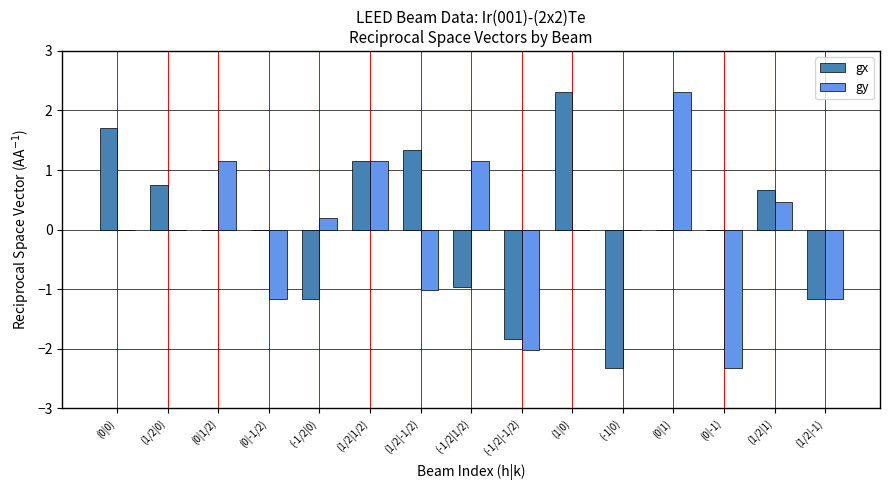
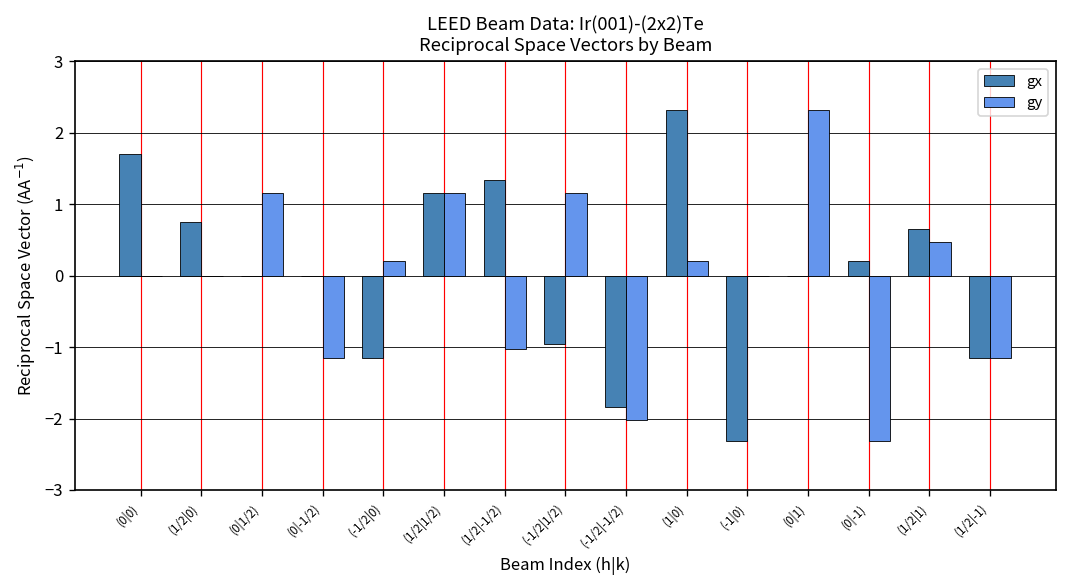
gy, (1|0): 0.0 -> 0.2
gx, (0|-1): 0.0 -> 0.2
